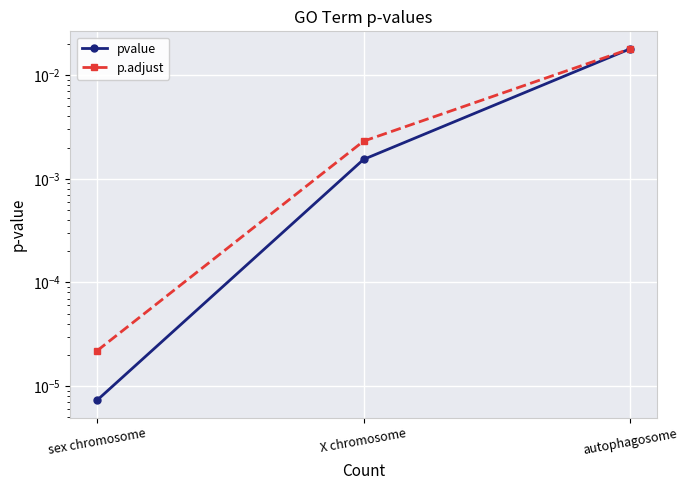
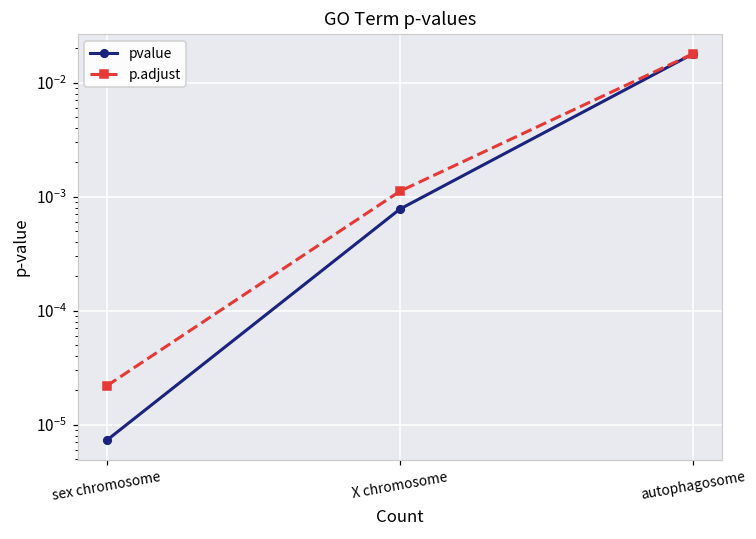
pvalue, X chromosome: 0.0015 -> 0.0008
p.adjust, X chromosome: 0.0023 -> 0.0011
